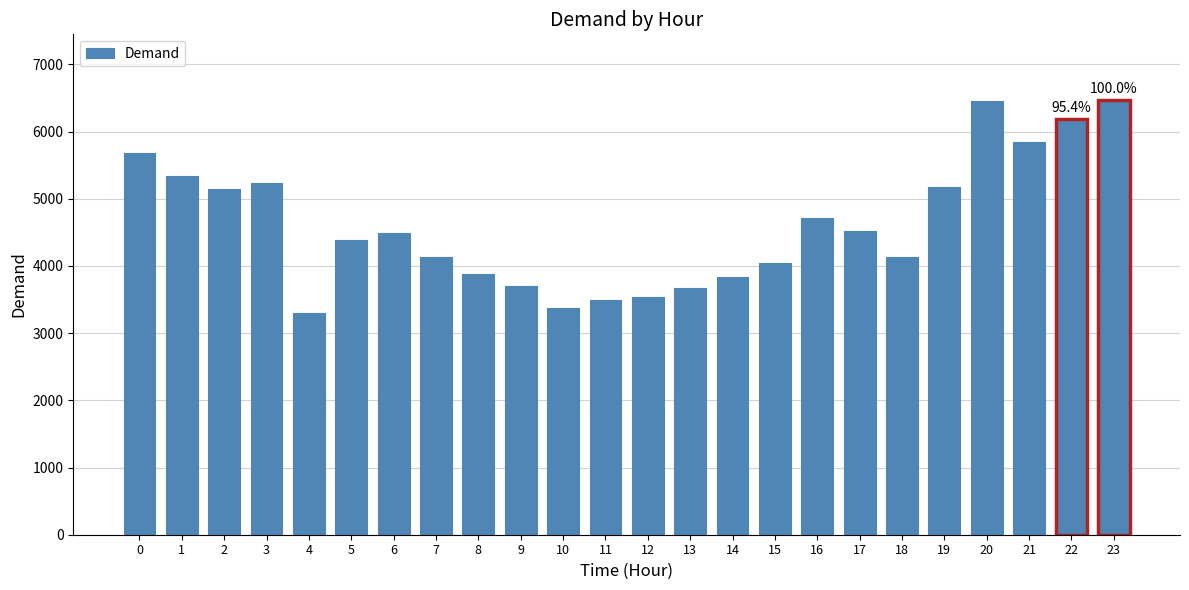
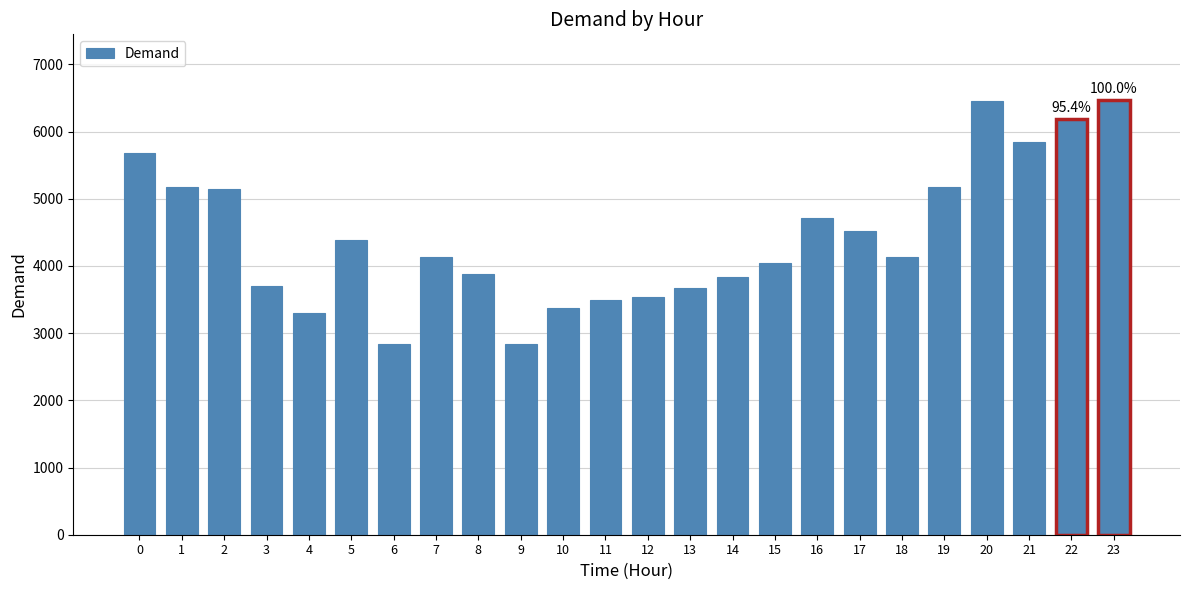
1: 5300 -> 5200
3: 5200 -> 3700
6: 4500 -> 2800
9: 3700 -> 2800
